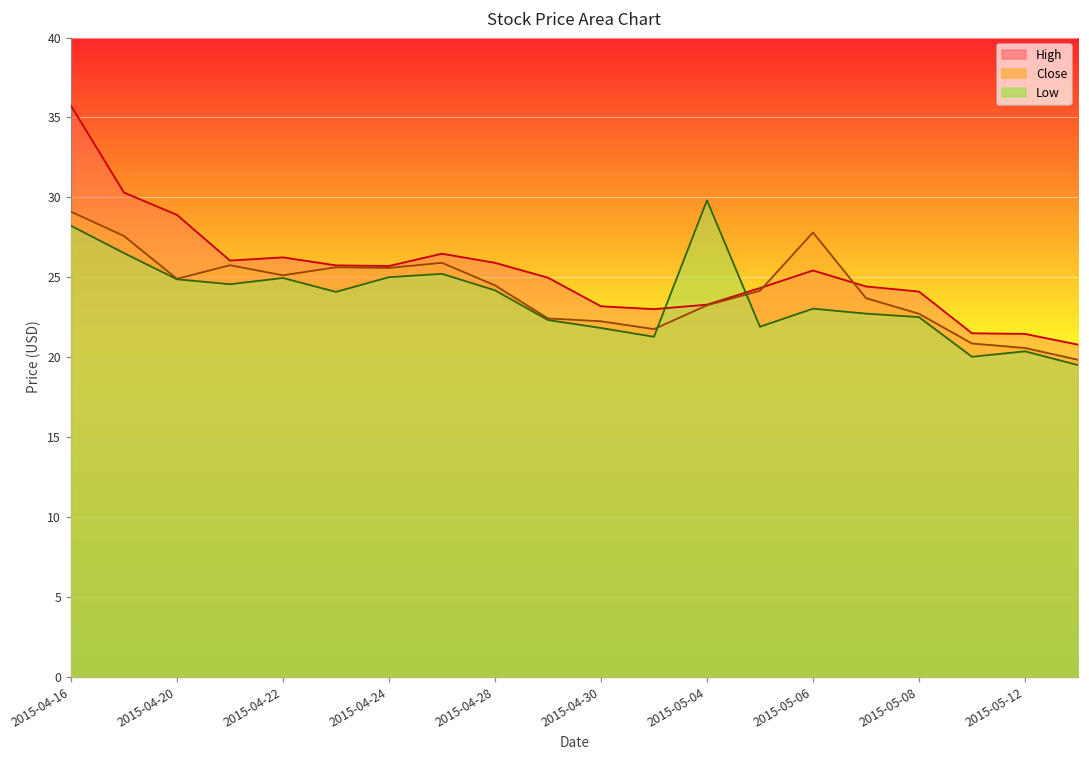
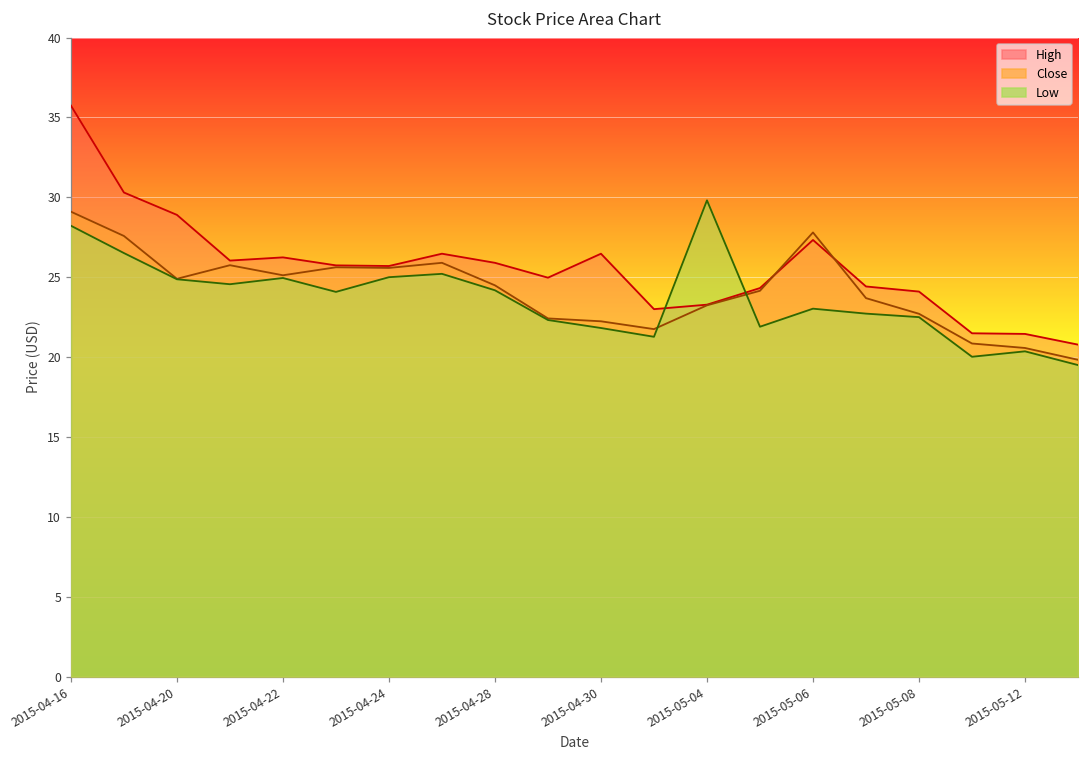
High, 2015-04-30: 23.2 -> 26.5
High, 2015-05-06: 25.4 -> 27.3
